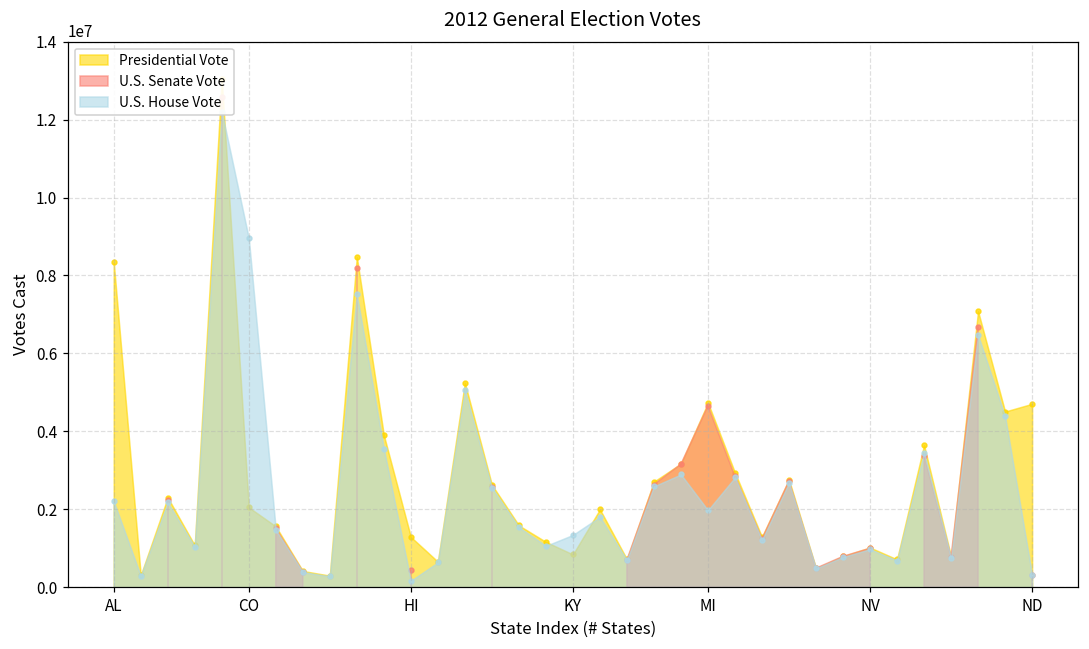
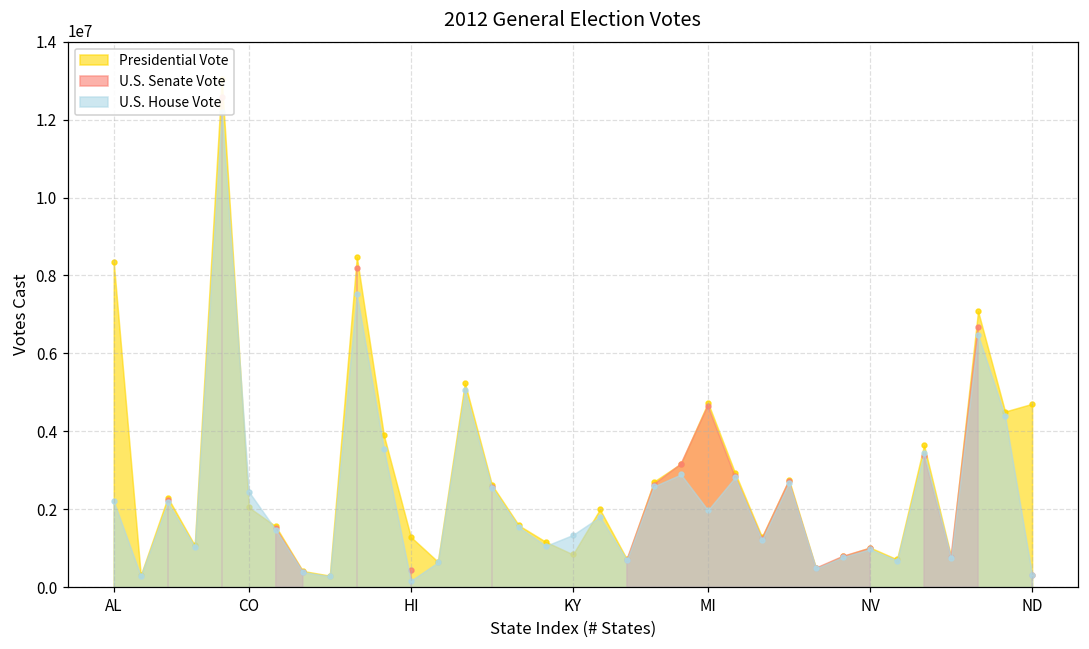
U.S. House Vote, CO: 9000000 -> 2500000
